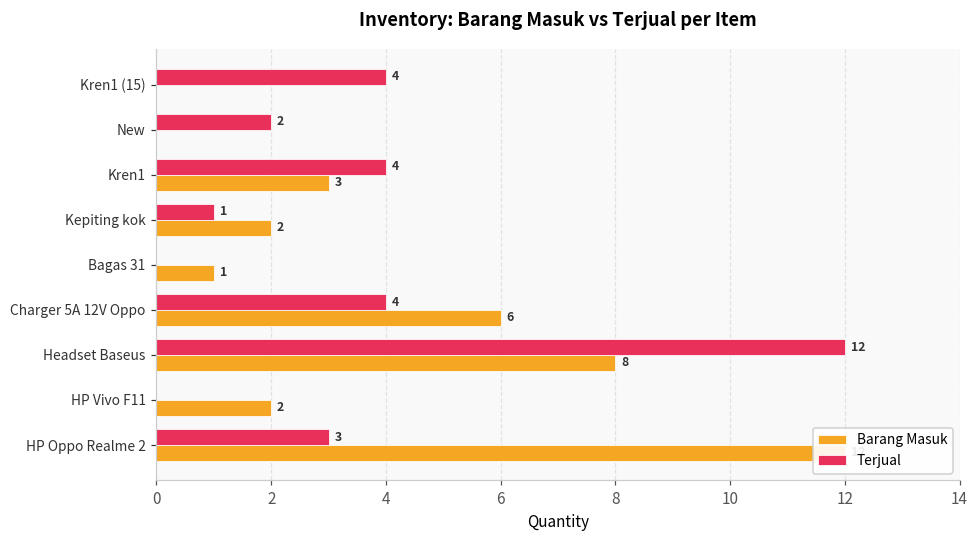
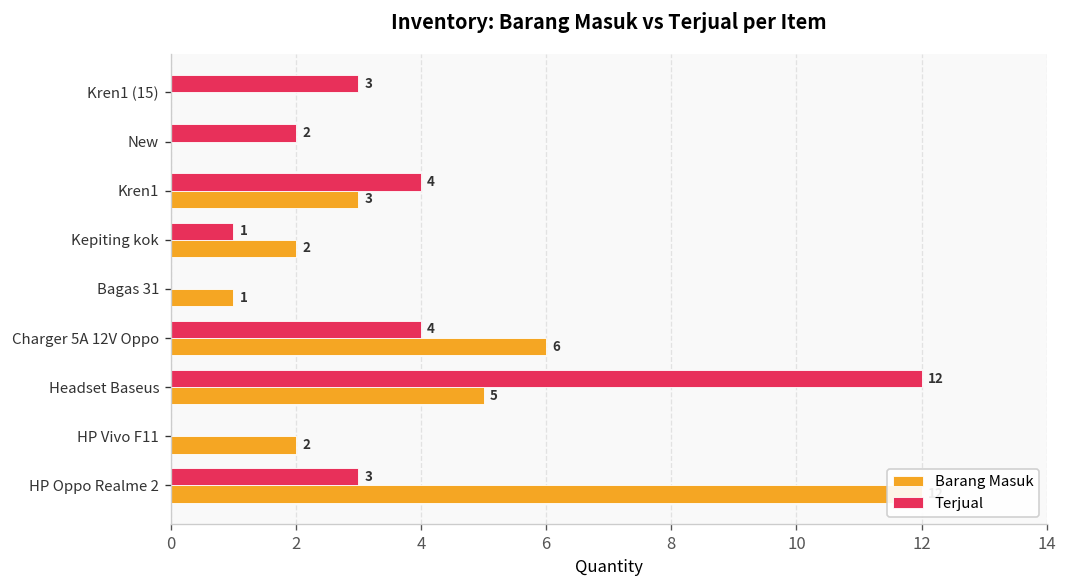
Terjual, Kren1 (15): 4 -> 3
Barang Masuk, Headset Baseus: 8 -> 5
